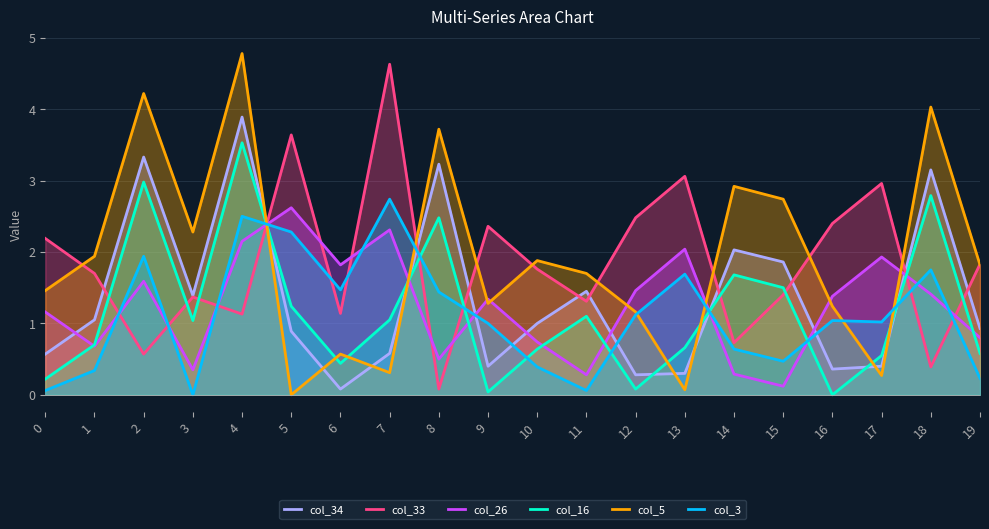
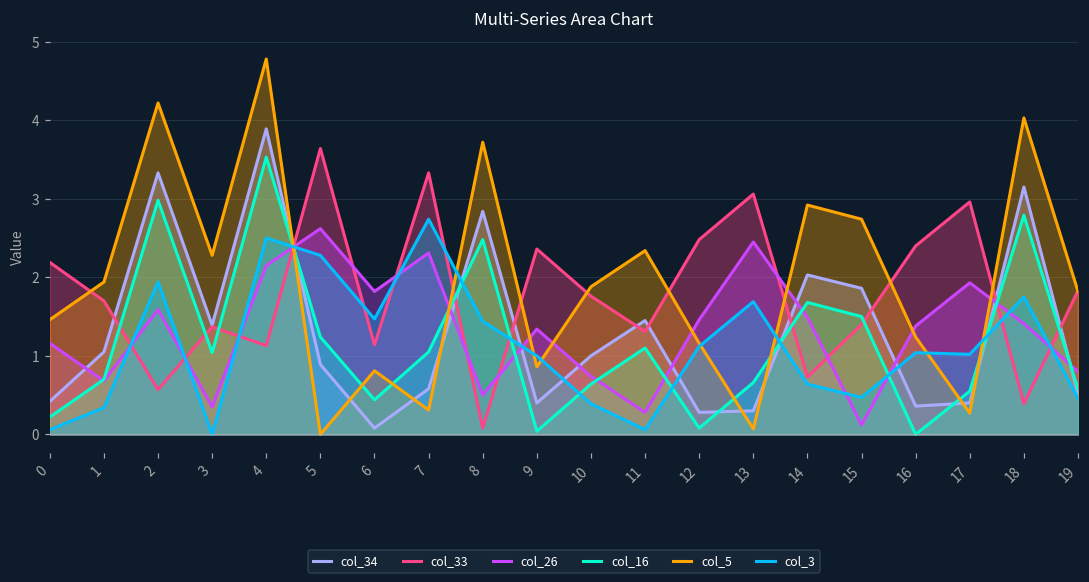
col_34, 0: 0.6 -> 0.4
col_5, 6: 0.6 -> 0.8
col_33, 7: 4.6 -> 3.3
col_34, 8: 3.2 -> 2.8
col_5, 9: 1.3 -> 0.9
col_5, 11: 1.7 -> 2.3
col_26, 13: 2.0 -> 2.5
col_26, 14: 0.3 -> 1.5
col_34, 19: 0.9 -> 0.5
col_3, 19: 0.2 -> 0.5
